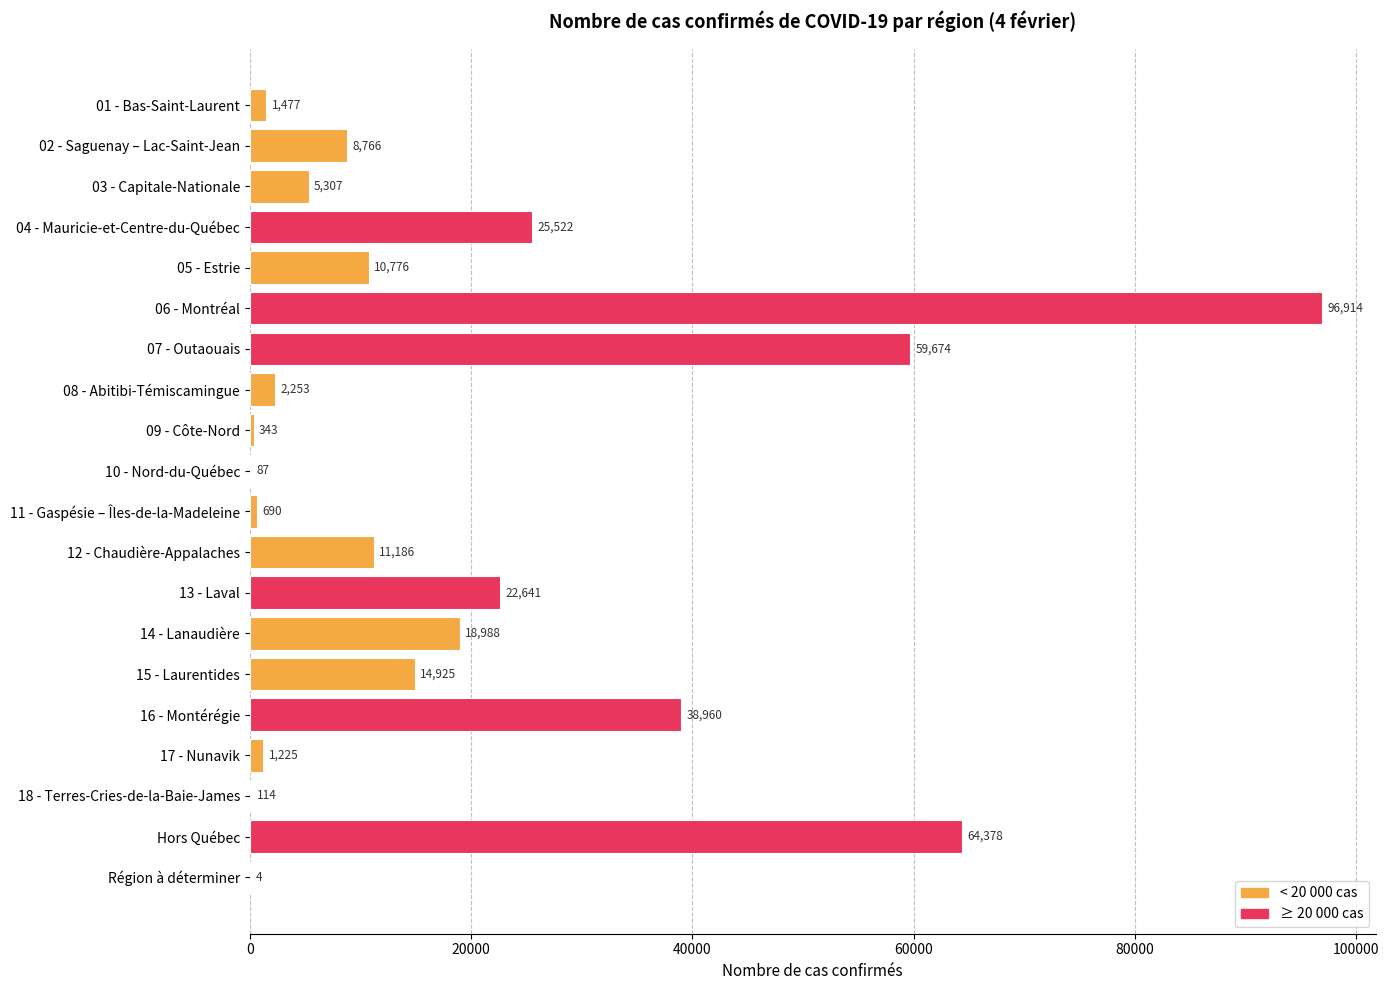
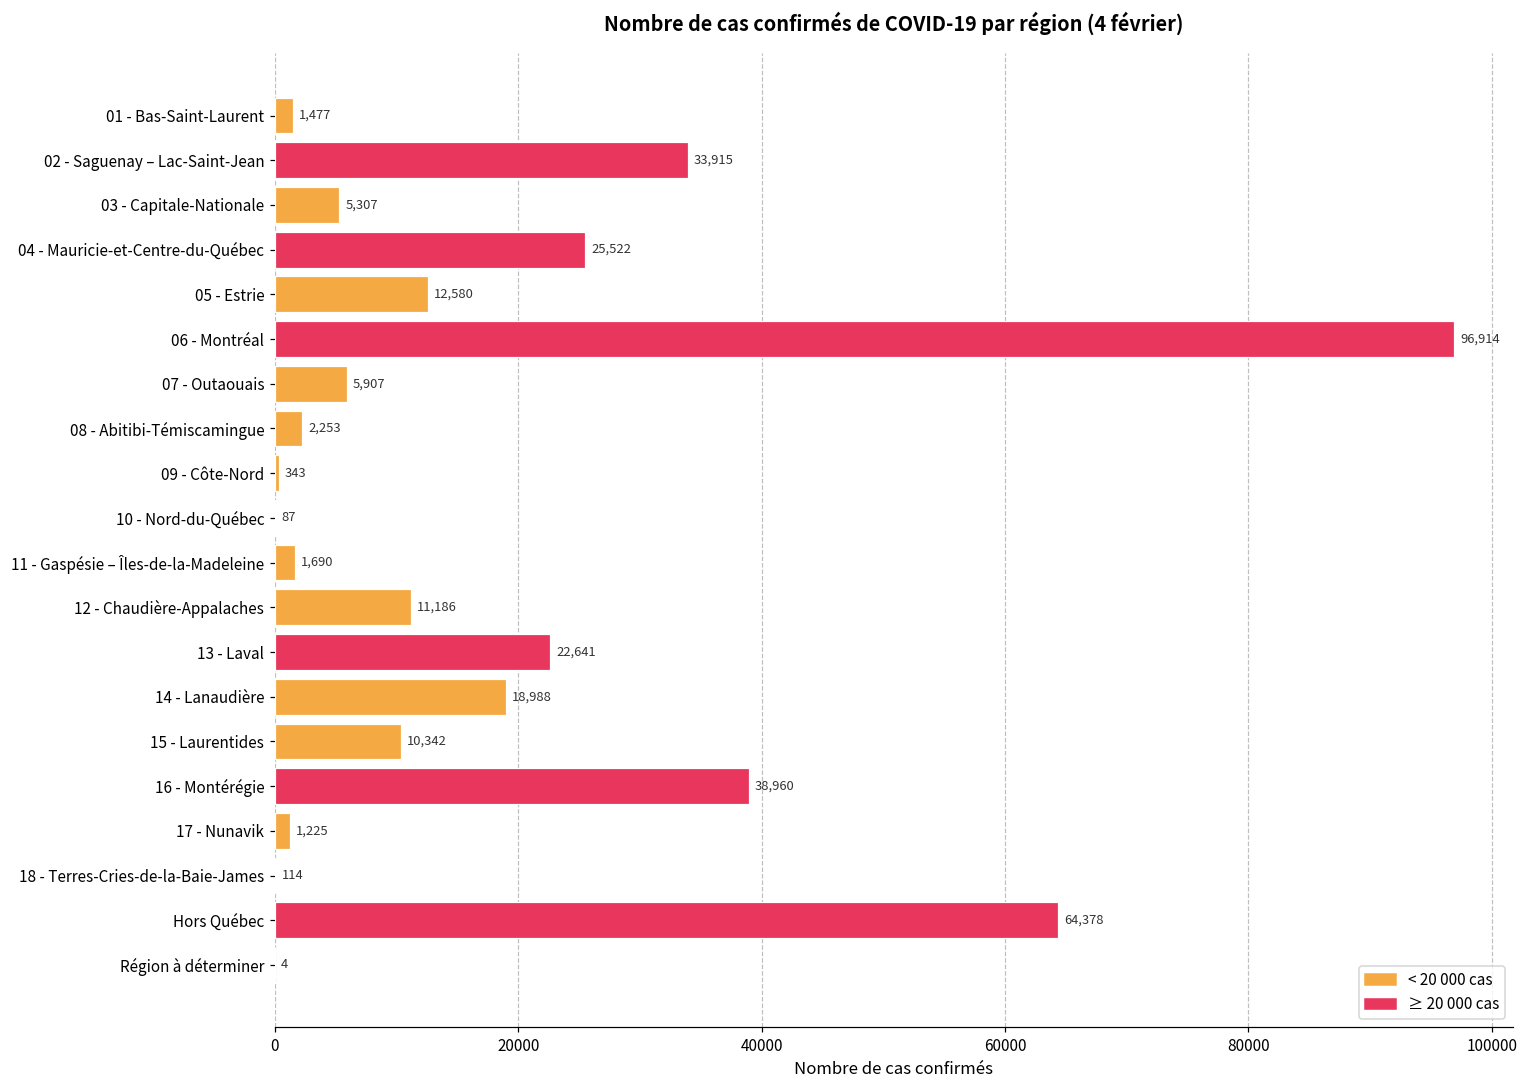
02 - Saguenay – Lac-Saint-Jean: 8,766 -> 33,915
05 - Estrie: 10,776 -> 12,580
07 - Outaouais: 59,674 -> 5,907
11 - Gaspésie – Îles-de-la-Madeleine: 690 -> 1,690
15 - Laurentides: 14,925 -> 10,342
